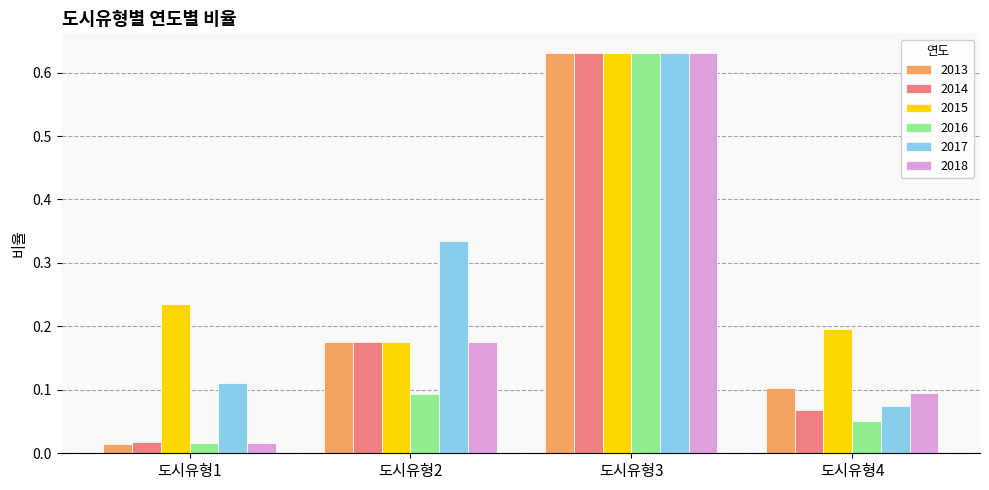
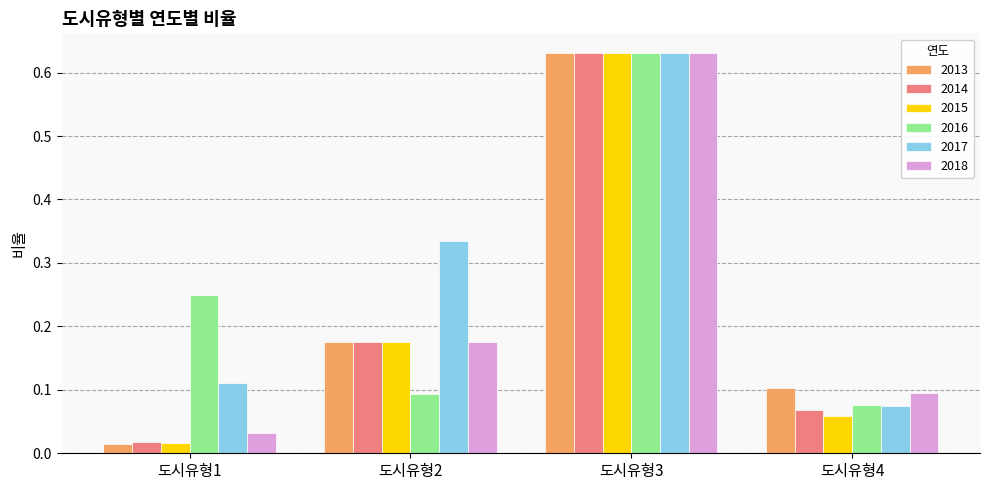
2015, 도시유형1: 0.24 -> 0.02
2016, 도시유형1: 0.02 -> 0.25
2018, 도시유형1: 0.02 -> 0.03
2015, 도시유형4: 0.20 -> 0.06
2016, 도시유형4: 0.05 -> 0.08
